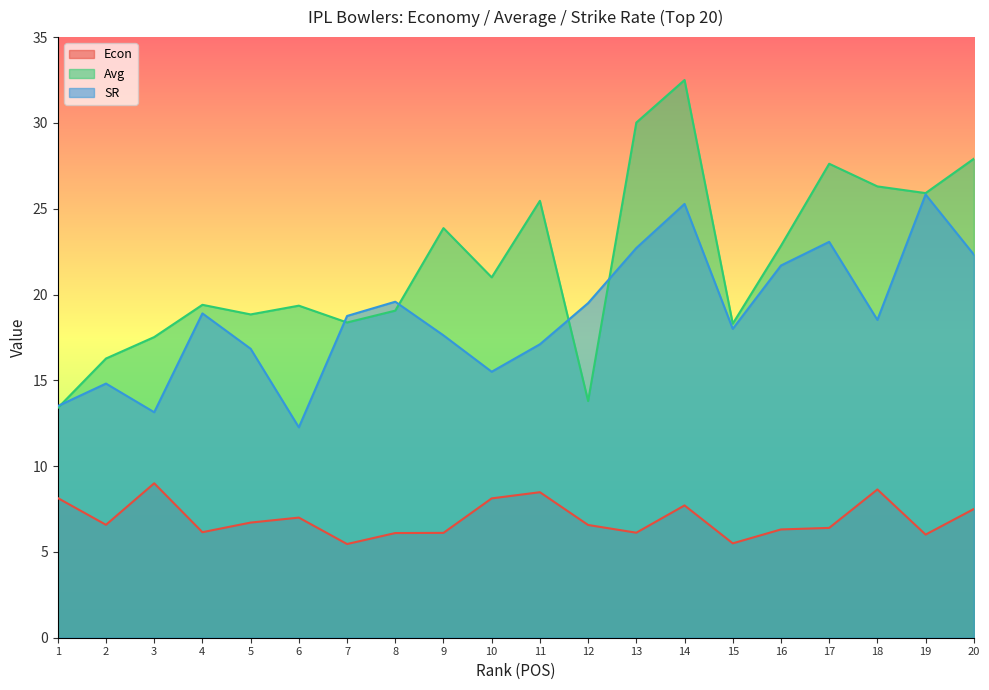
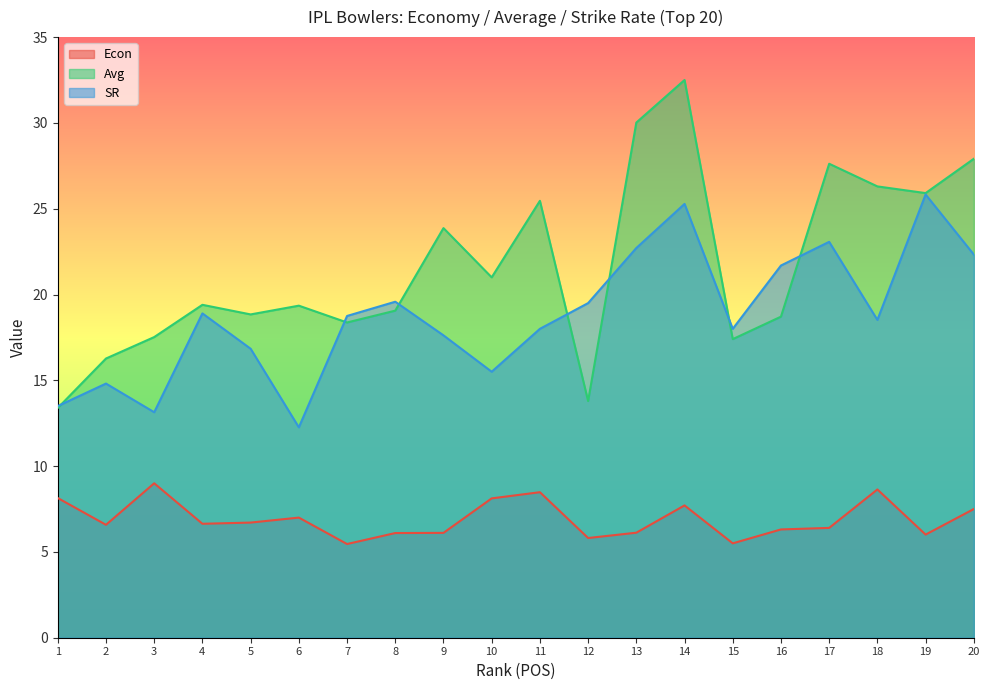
Econ, 4: 6.2 -> 6.6
SR, 11: 17.1 -> 18.0
Econ, 12: 6.6 -> 5.8
Avg, 15: 18.3 -> 17.4
Avg, 16: 22.8 -> 18.7
